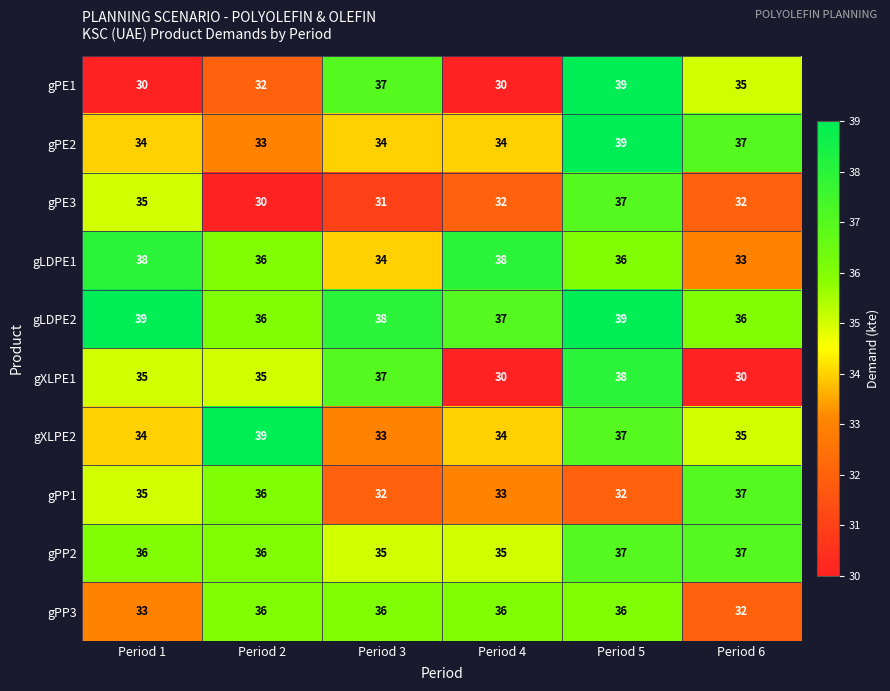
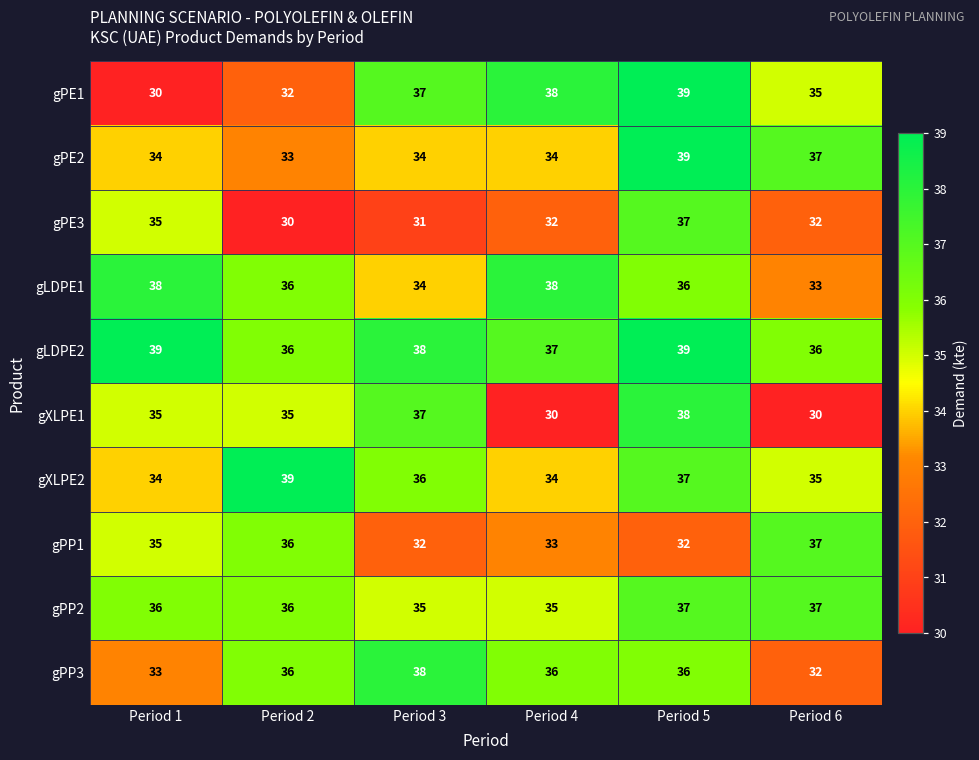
gPE1, Period 4: 30 -> 38
gXLPE2, Period 3: 33 -> 36
gPP3, Period 3: 36 -> 38
